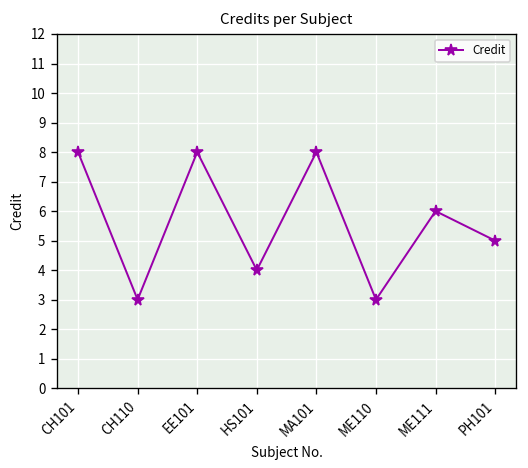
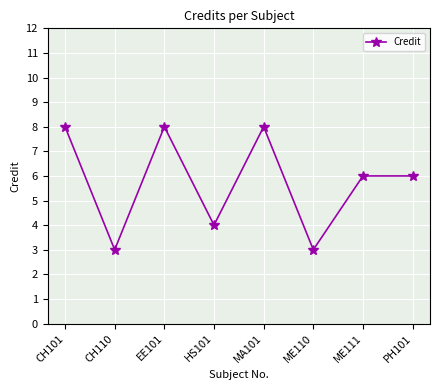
PH101: 5 -> 6
